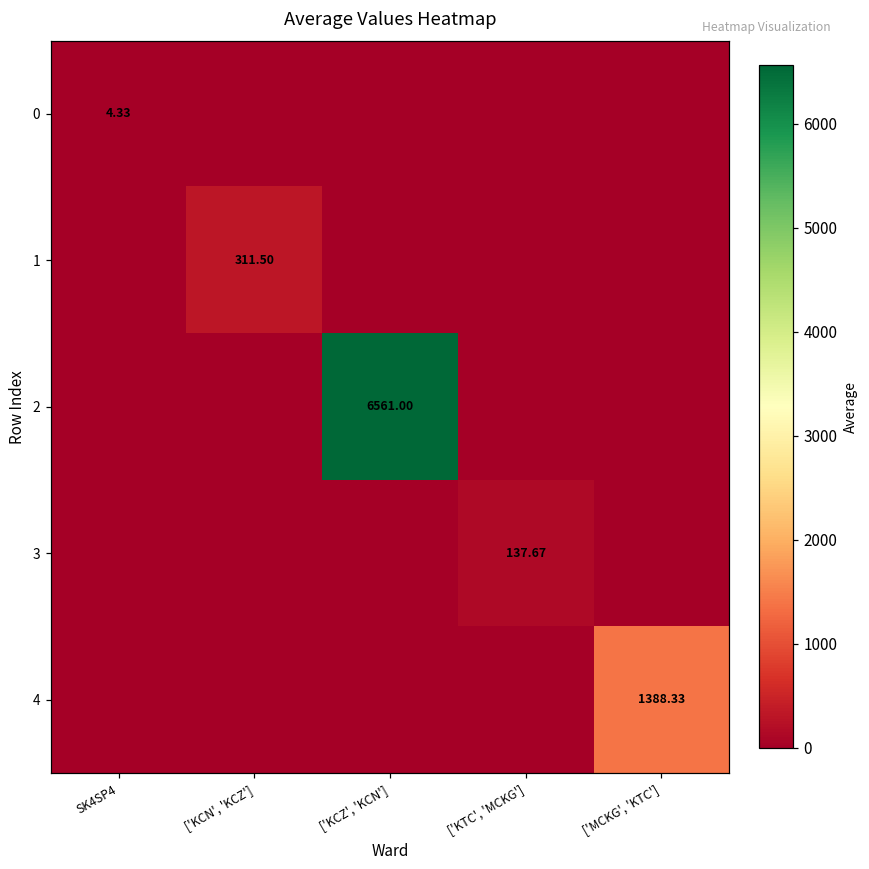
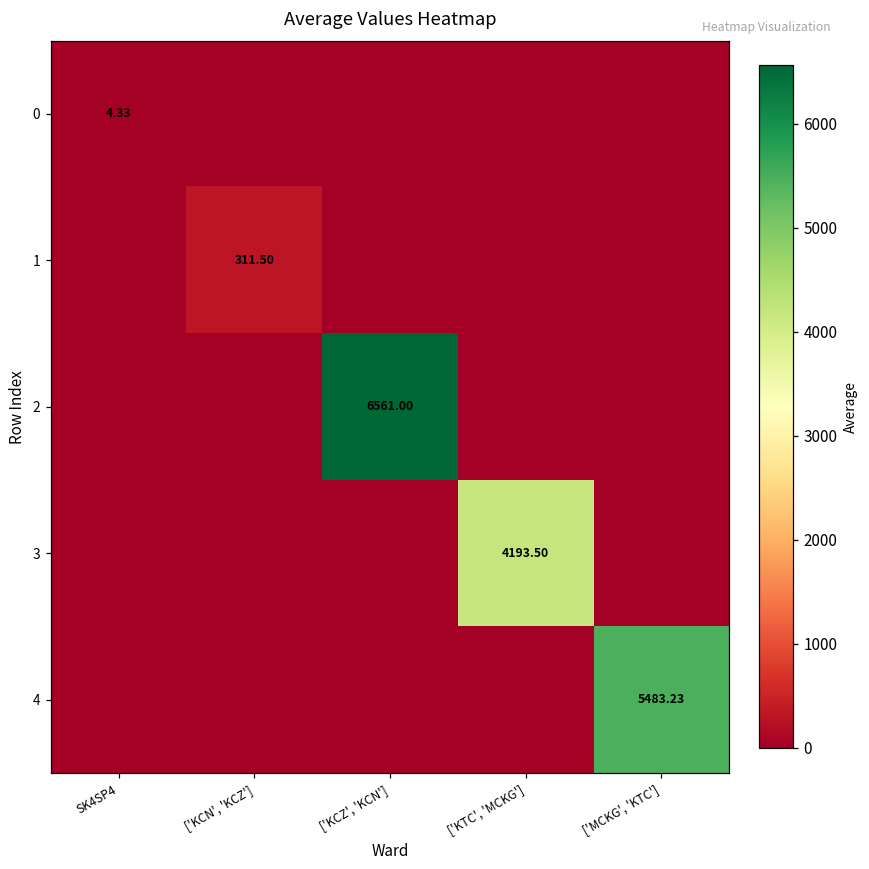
3, ['KTC', 'MCKG']: 137.67 -> 4193.50
4, ['MCKG', 'KTC']: 1388.33 -> 5483.23
